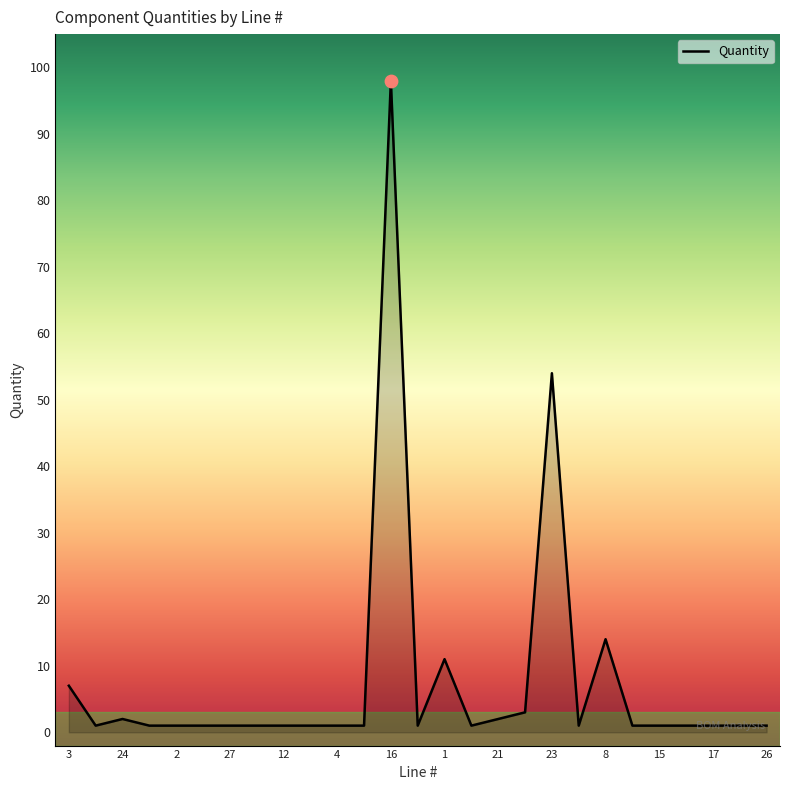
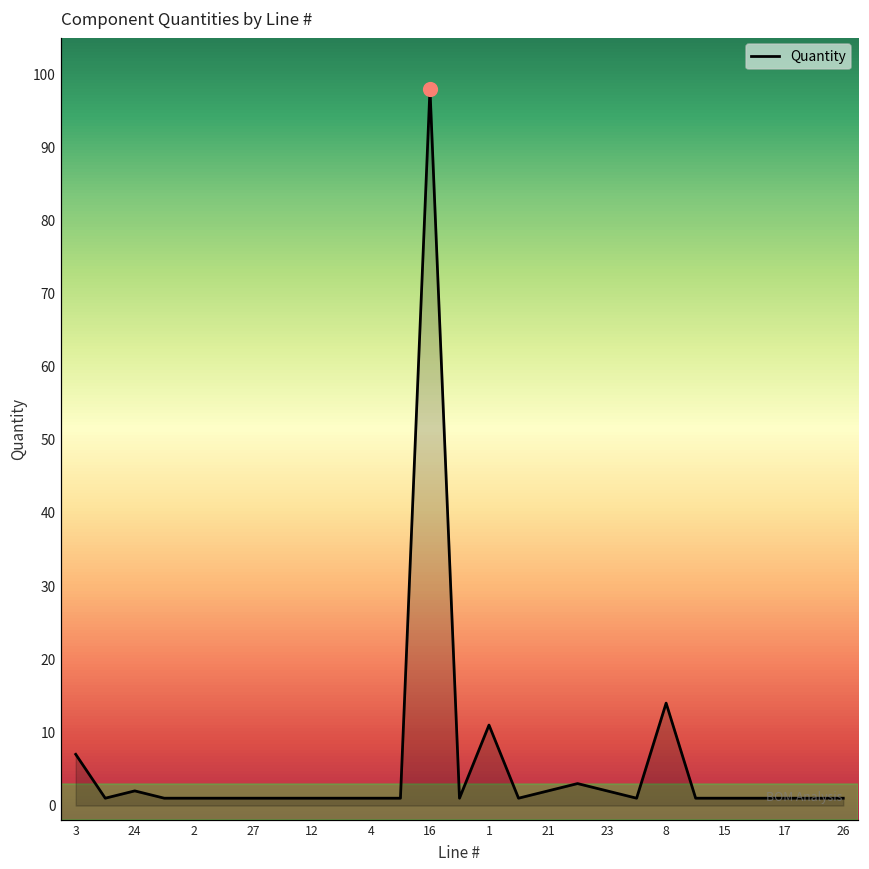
Quantity, 23: 54 -> 2
